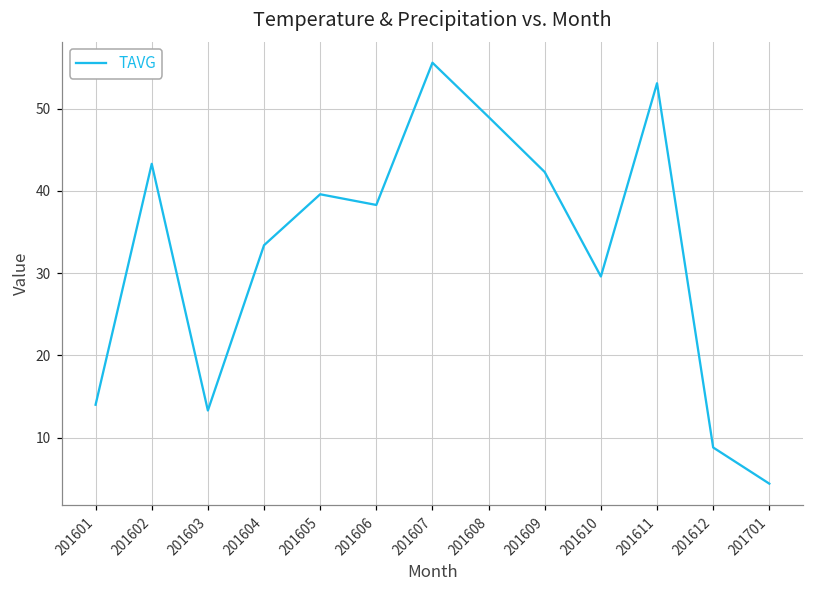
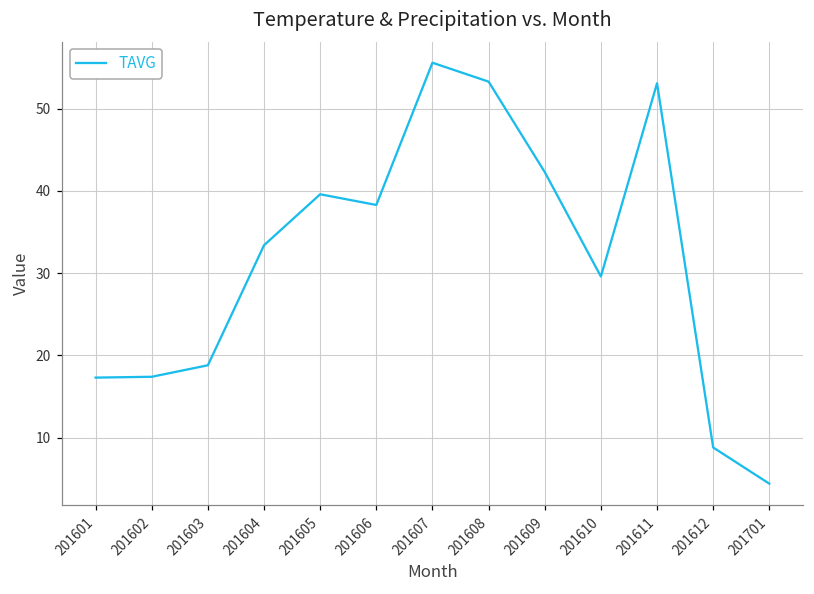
201601: 14 -> 17
201602: 43 -> 17
201603: 13 -> 19
201608: 49 -> 53
